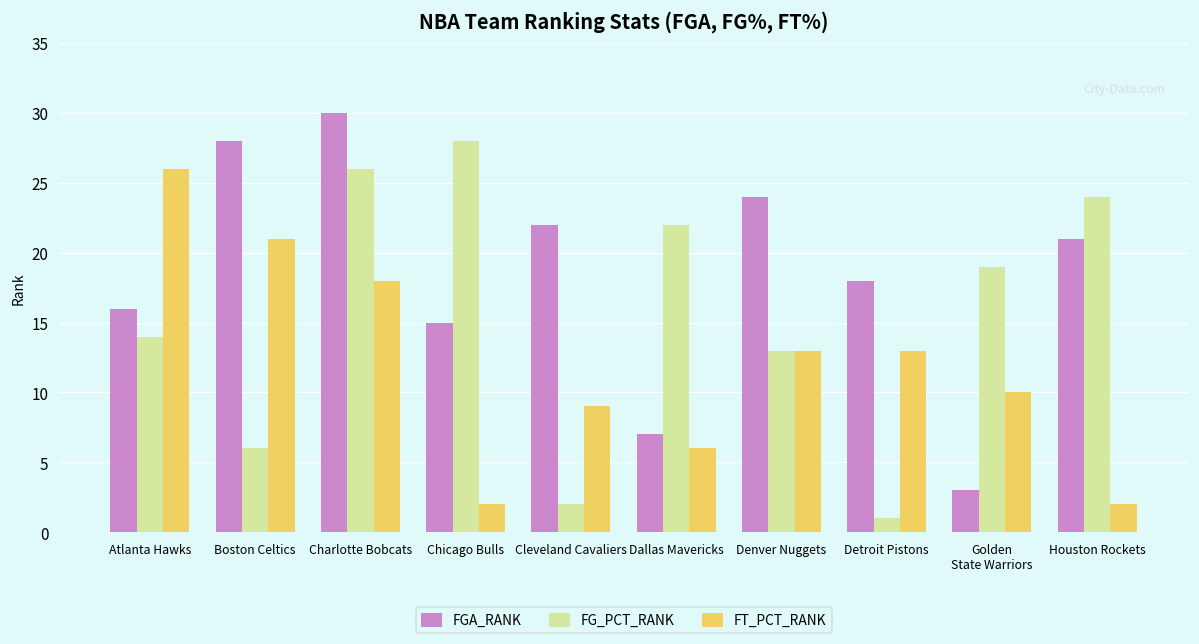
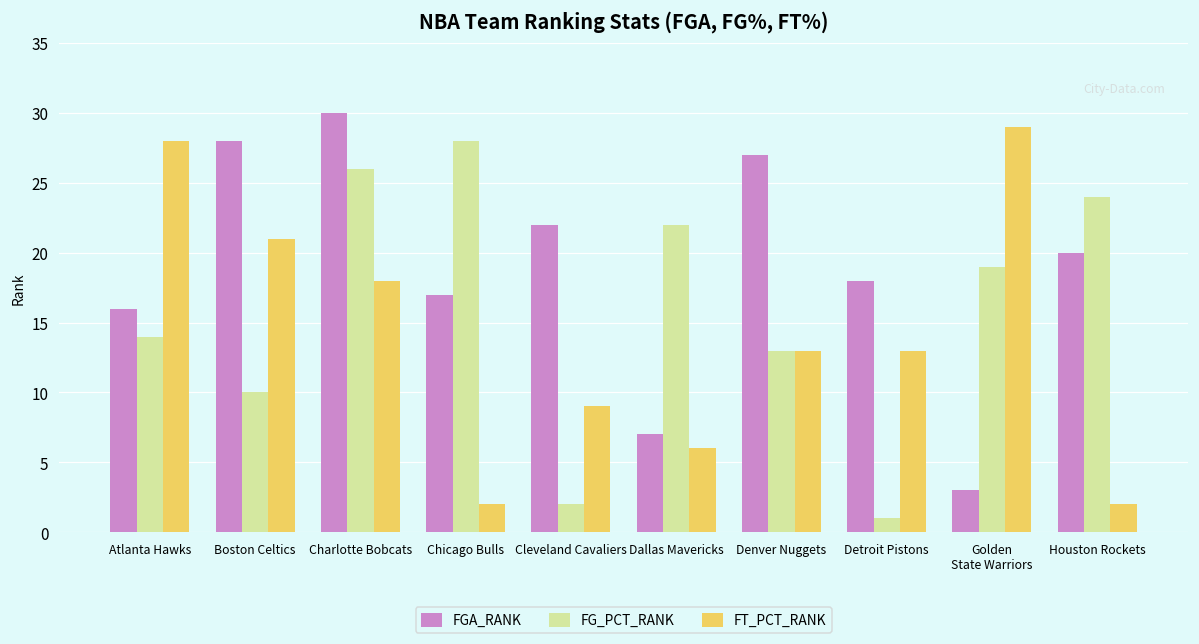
FT_PCT_RANK, Atlanta Hawks: 26 -> 28
FG_PCT_RANK, Boston Celtics: 6 -> 10
FGA_RANK, Chicago Bulls: 15 -> 17
FGA_RANK, Denver Nuggets: 24 -> 27
FT_PCT_RANK, Golden State Warriors: 10 -> 29
FGA_RANK, Houston Rockets: 21 -> 20
